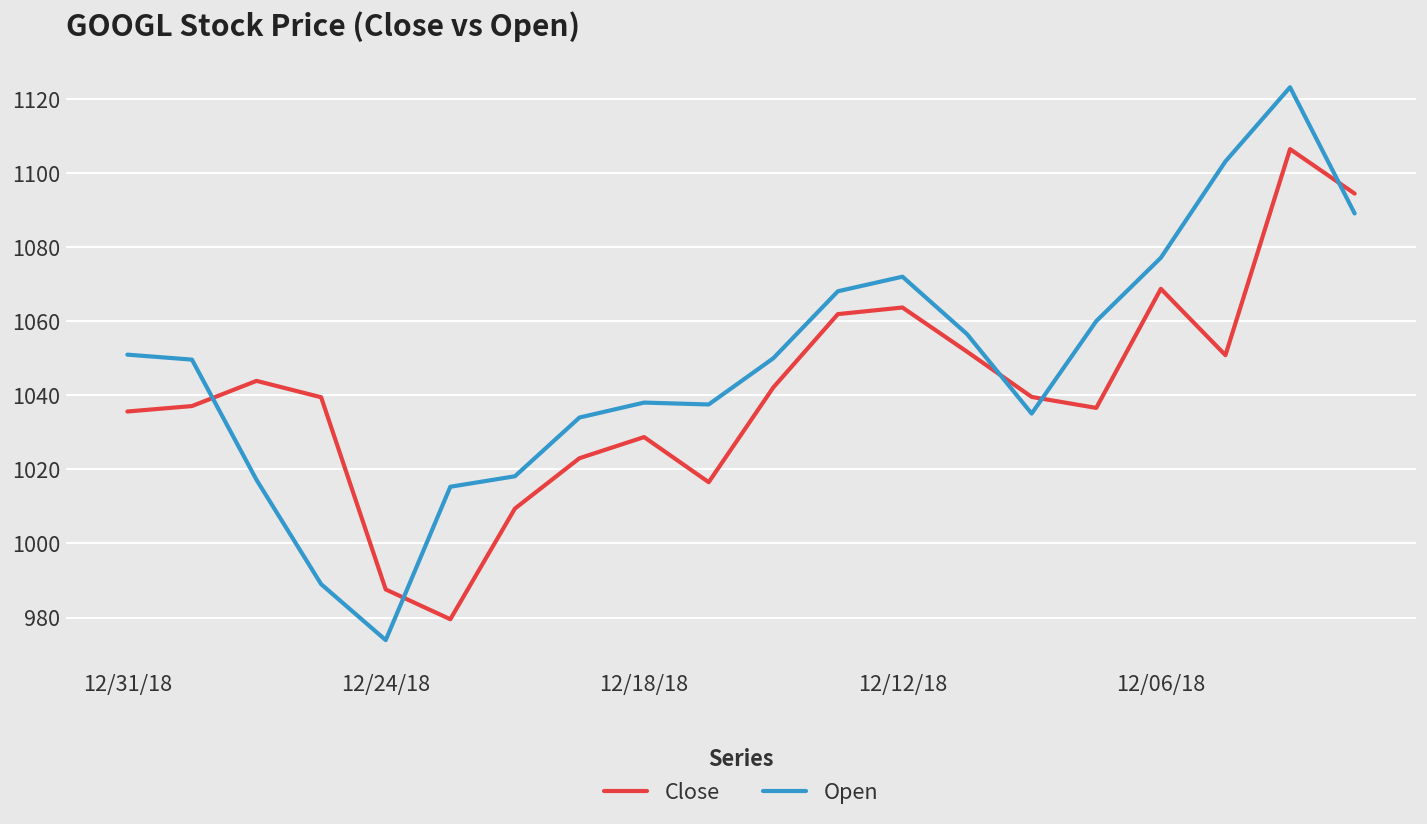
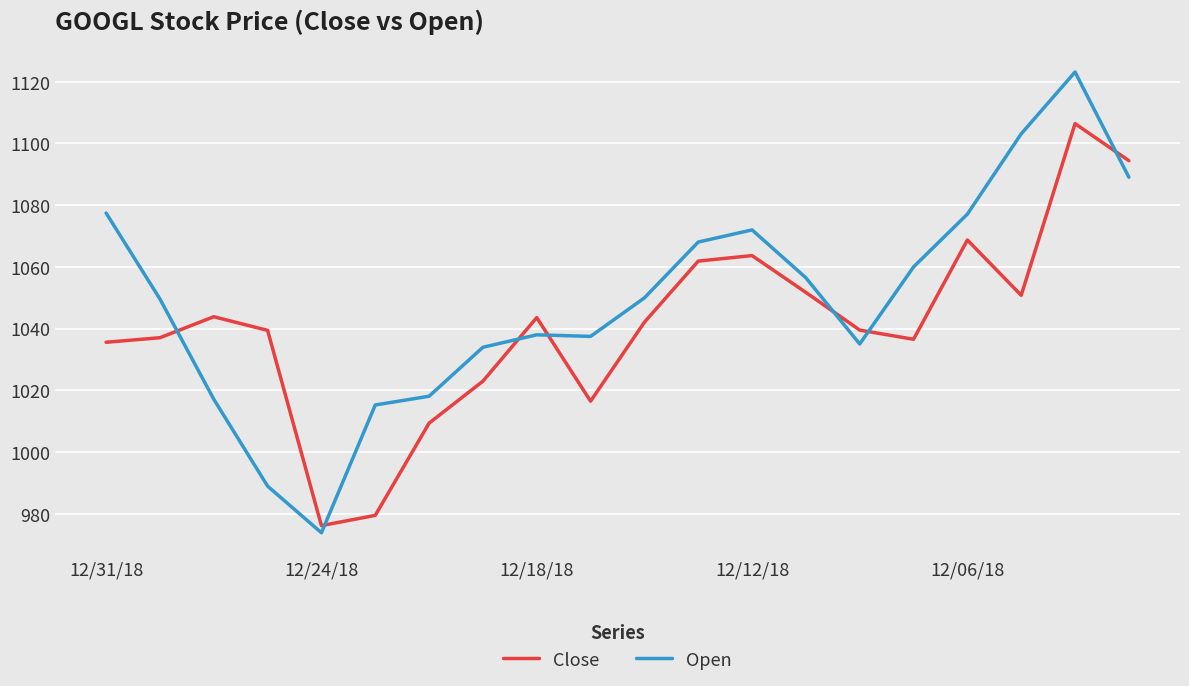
Open, 12/31/18: 1051 -> 1077
Close, 12/24/18: 988 -> 976
Close, 12/18/18: 1029 -> 1044
